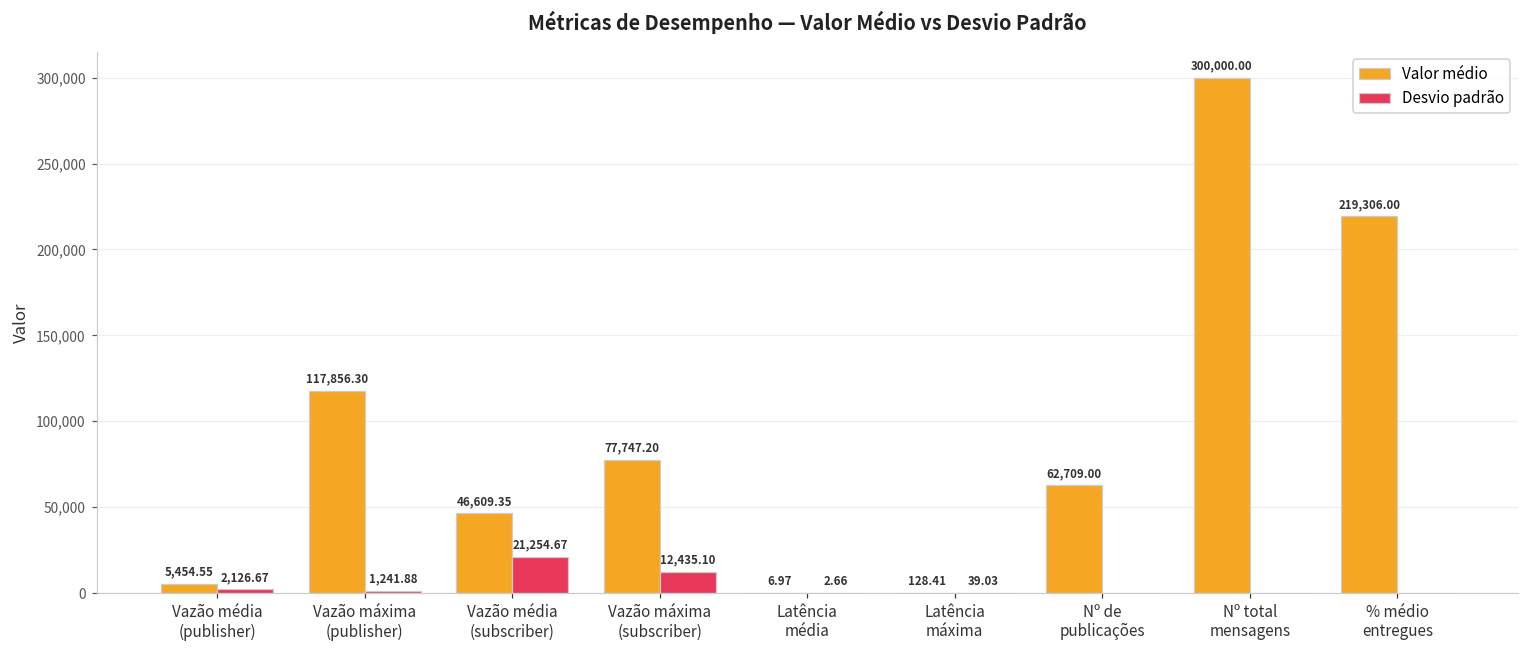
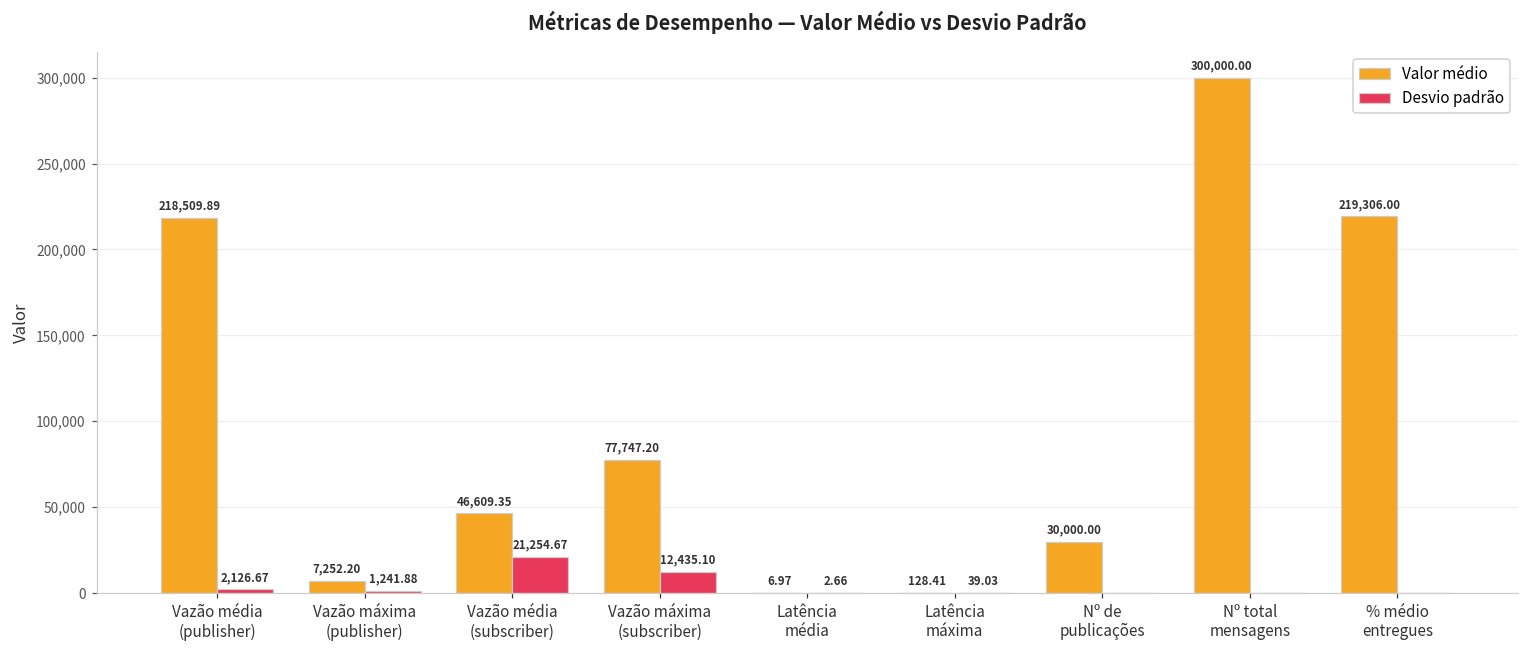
Valor médio, Vazão média (publisher): 5,454.55 -> 218,509.89
Valor médio, Vazão máxima (publisher): 117,856.30 -> 7,252.20
Valor médio, Nº de publicações: 62,709.00 -> 30,000.00
